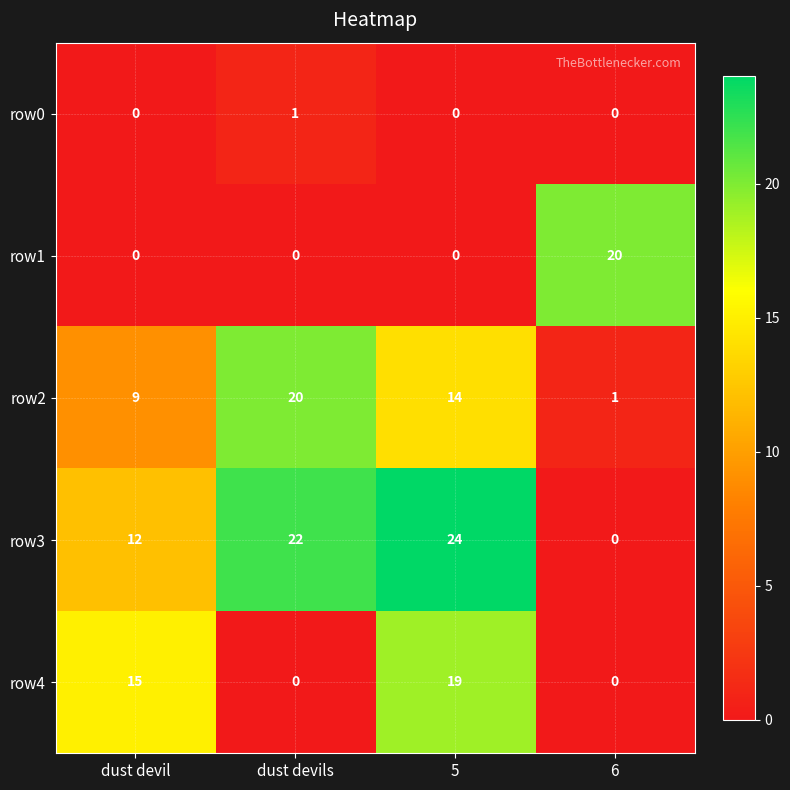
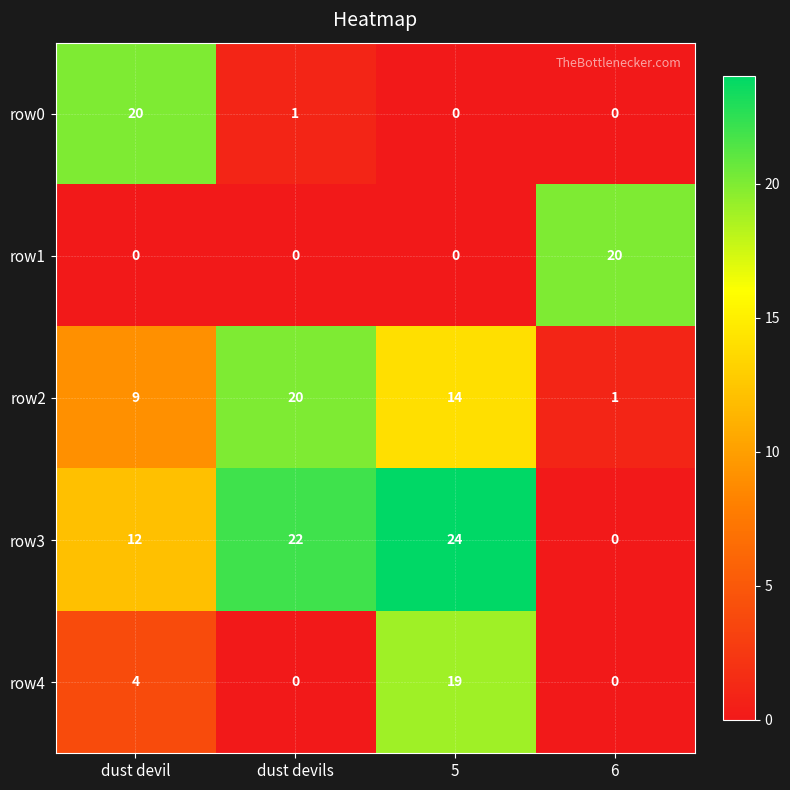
row0, dust devil: 0 -> 20
row4, dust devil: 15 -> 4
